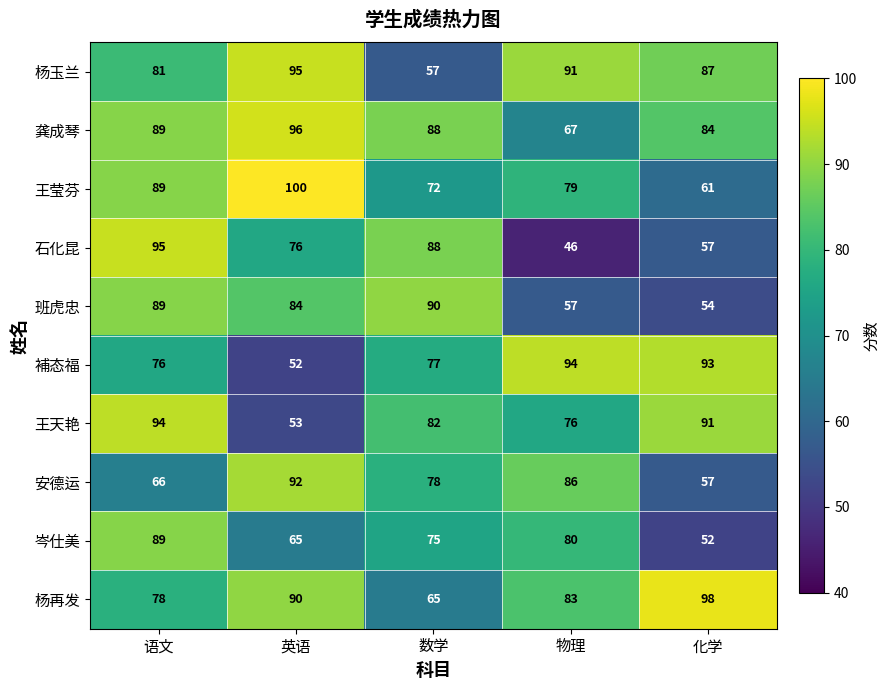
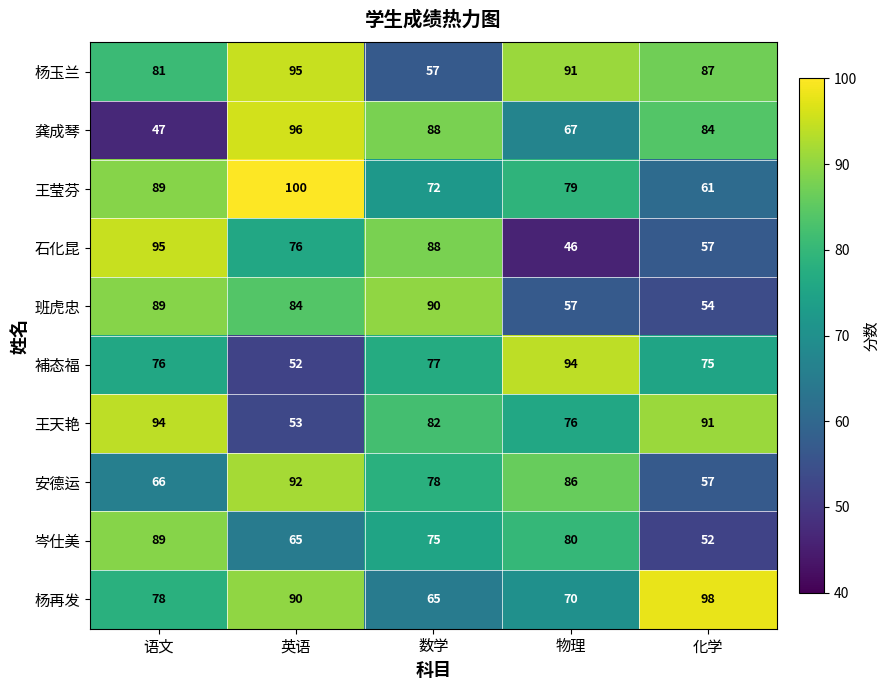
龚成琴, 语文: 89 -> 47
補态福, 化学: 93 -> 75
杨再发, 物理: 83 -> 70
